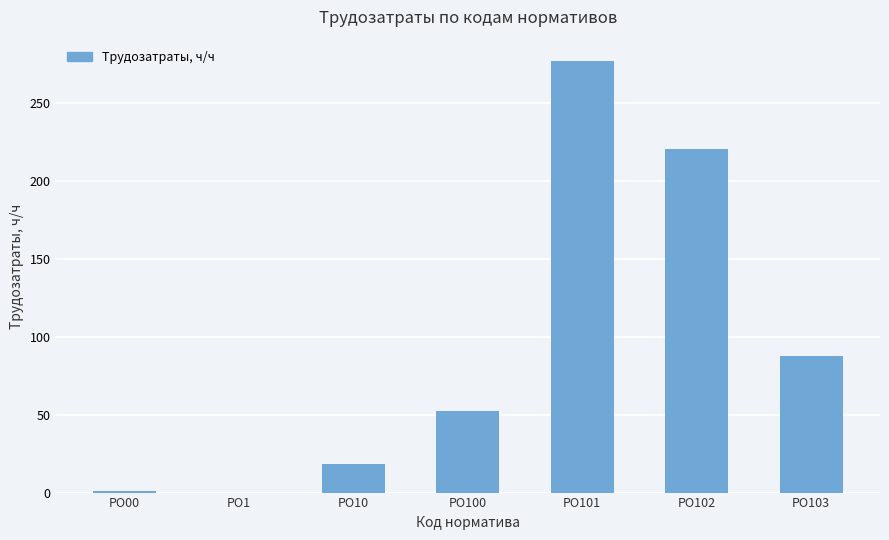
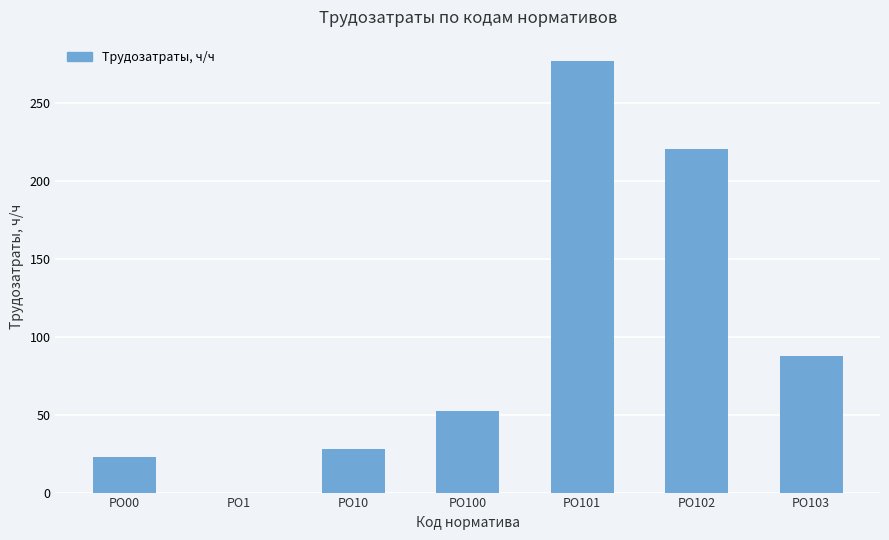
PO00: 1 -> 23
PO10: 18 -> 28
